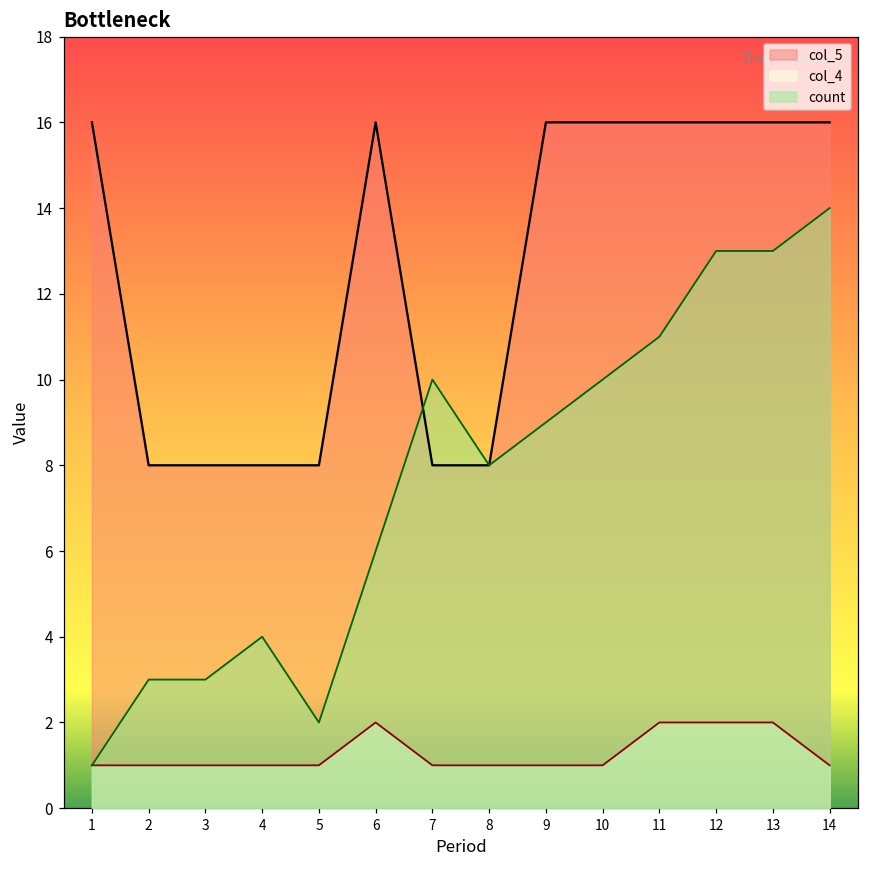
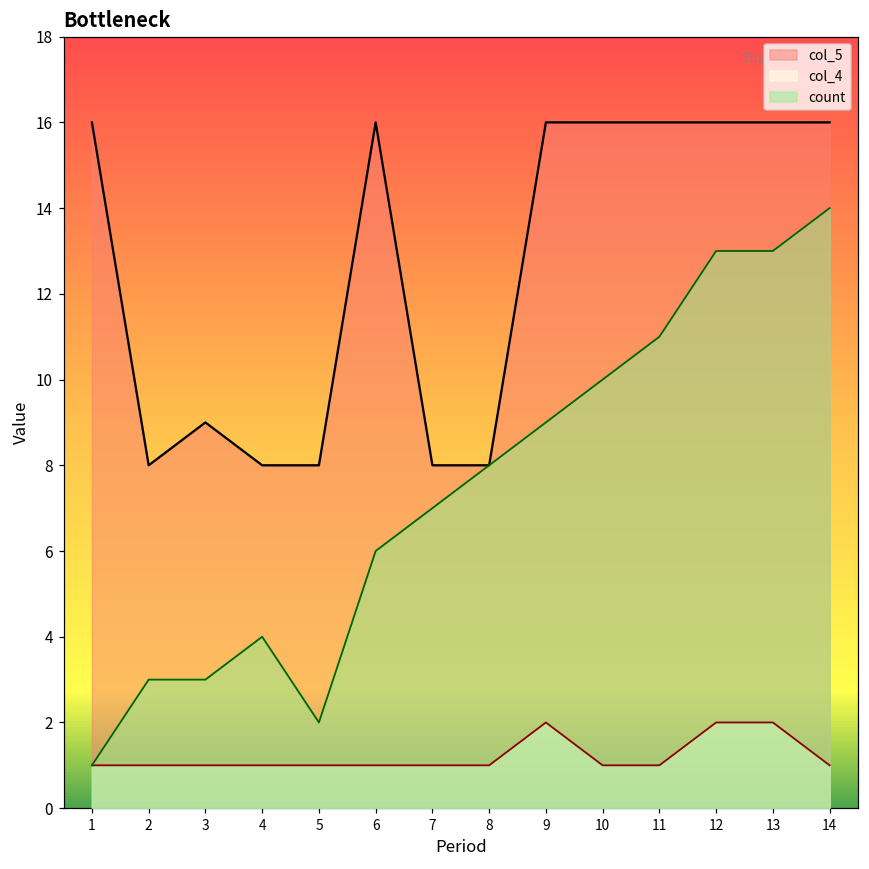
col_5, 3: 8 -> 9
col_4, 6: 2 -> 1
count, 7: 10 -> 7
col_4, 9: 1 -> 2
col_4, 11: 2 -> 1
